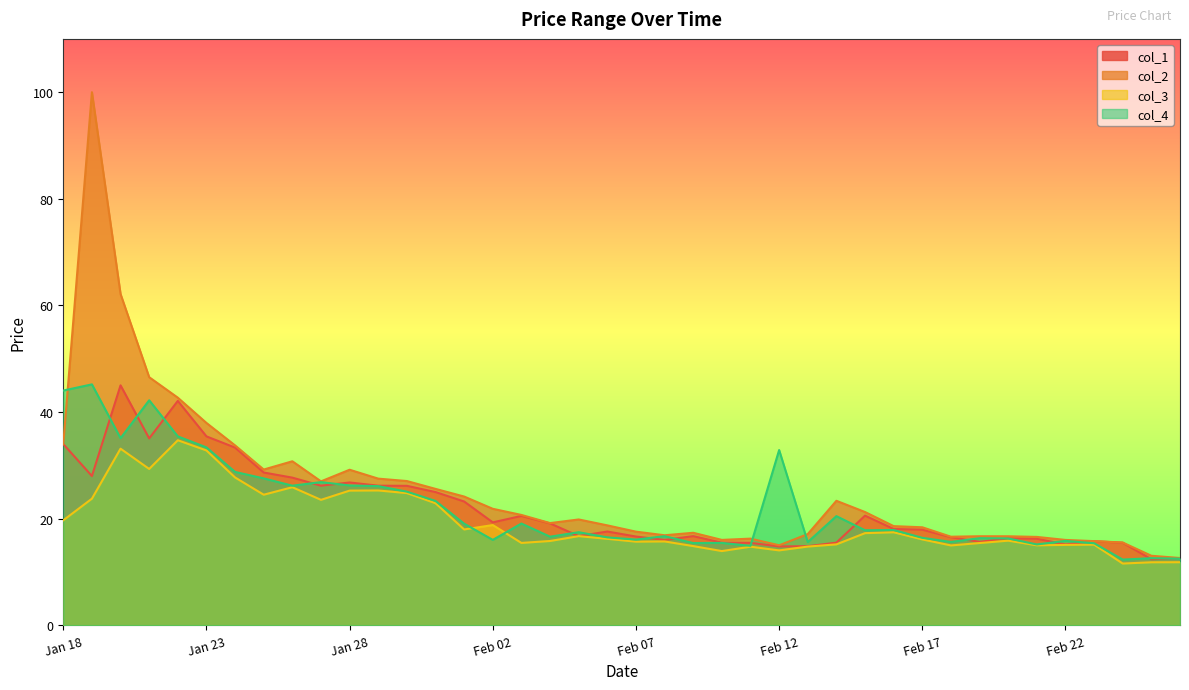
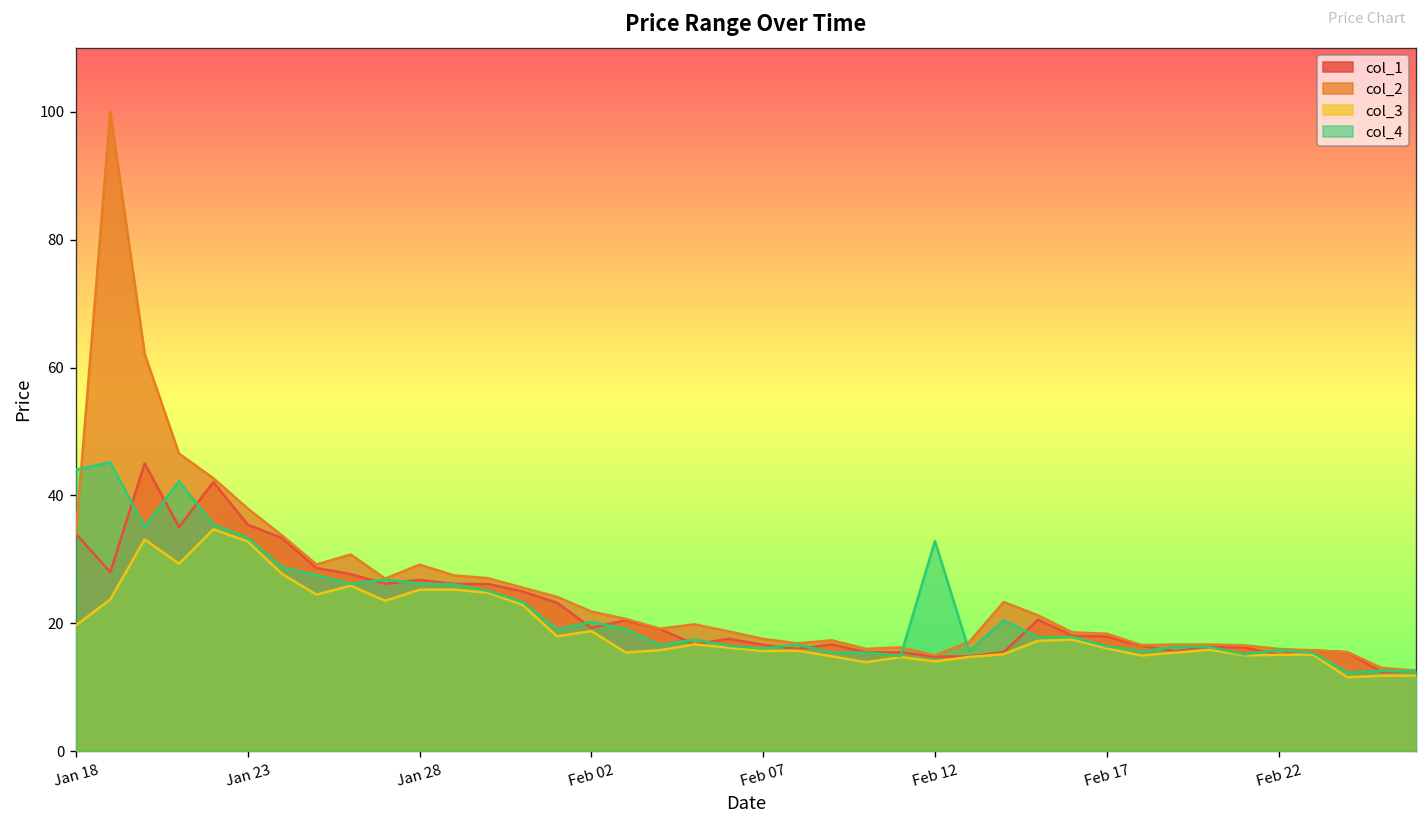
col_4, Feb 02: 16 -> 20
